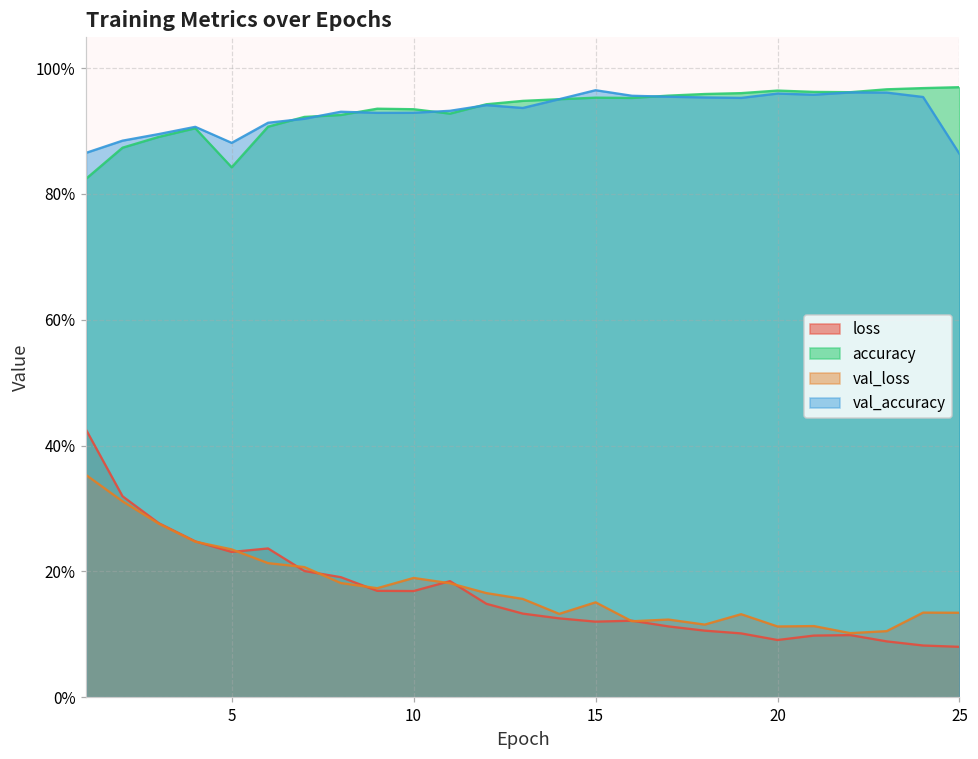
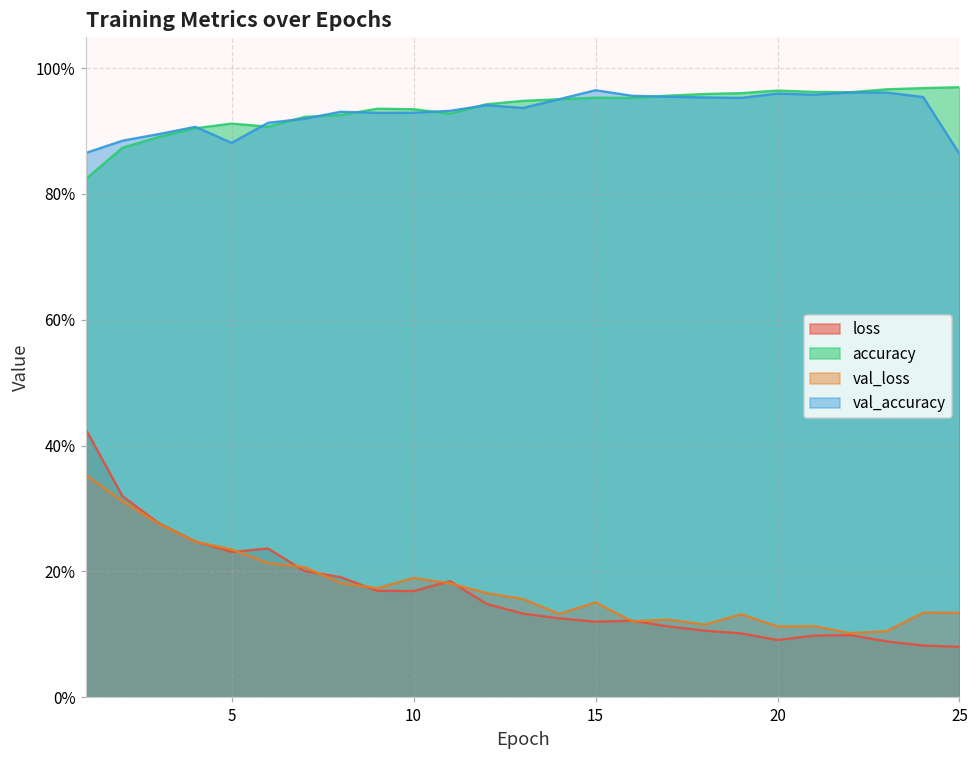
accuracy, 5: 84% -> 91%
